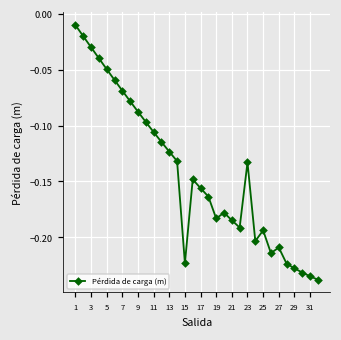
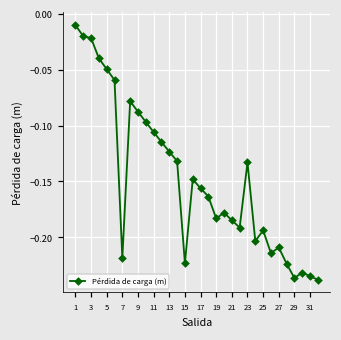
3: -0.030 -> -0.022
7: -0.069 -> -0.218
29: -0.228 -> -0.236
